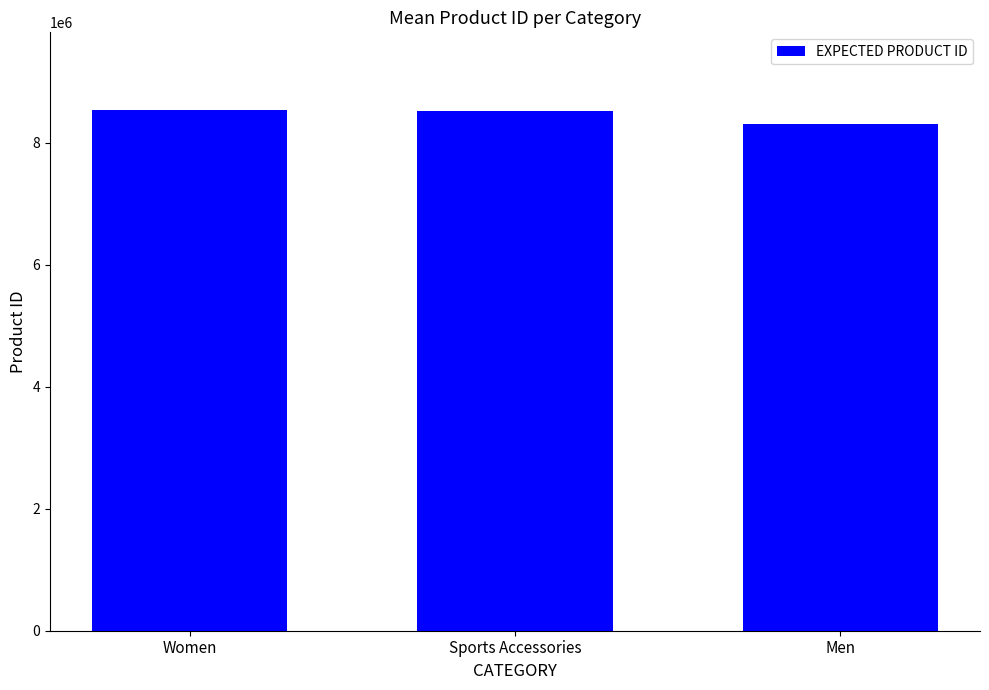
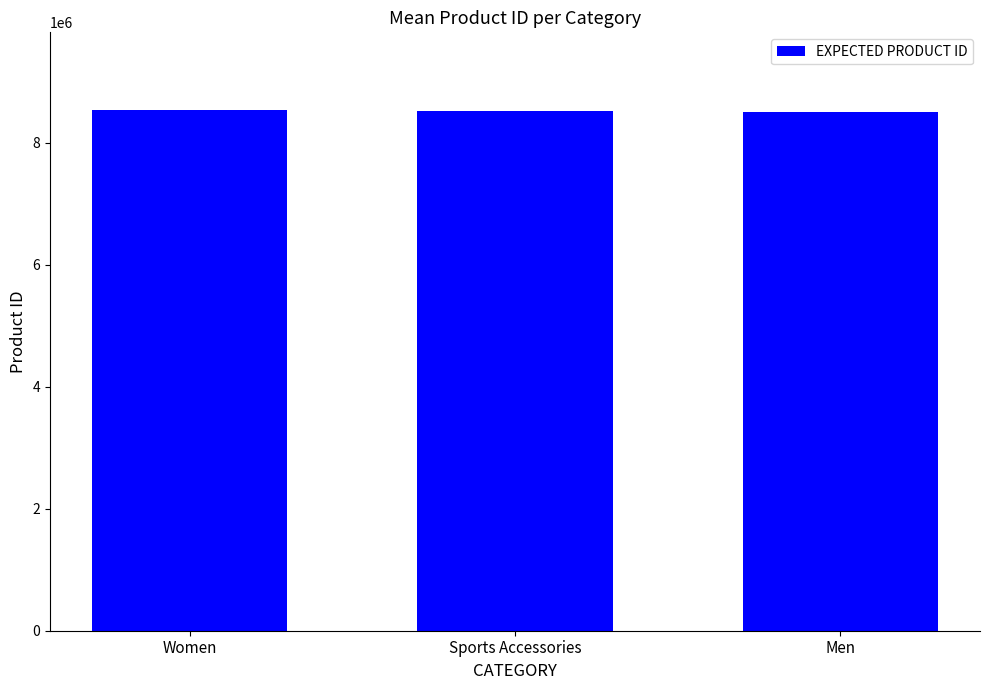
Men: 8300000 -> 8500000
